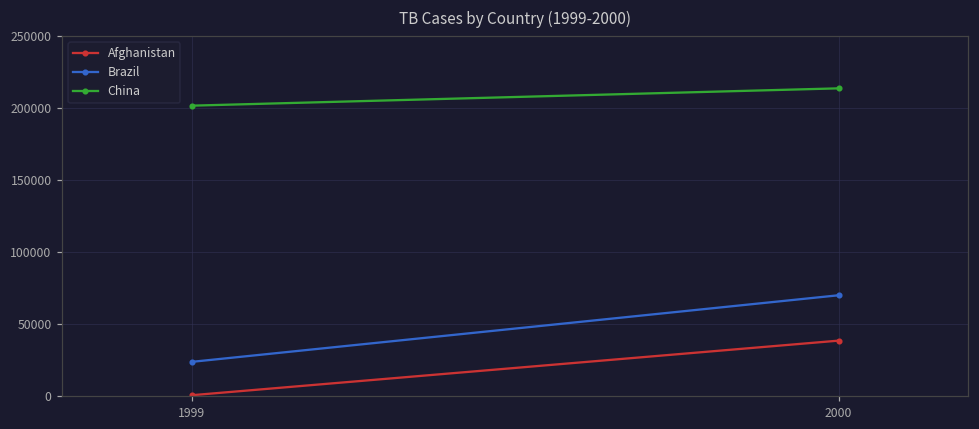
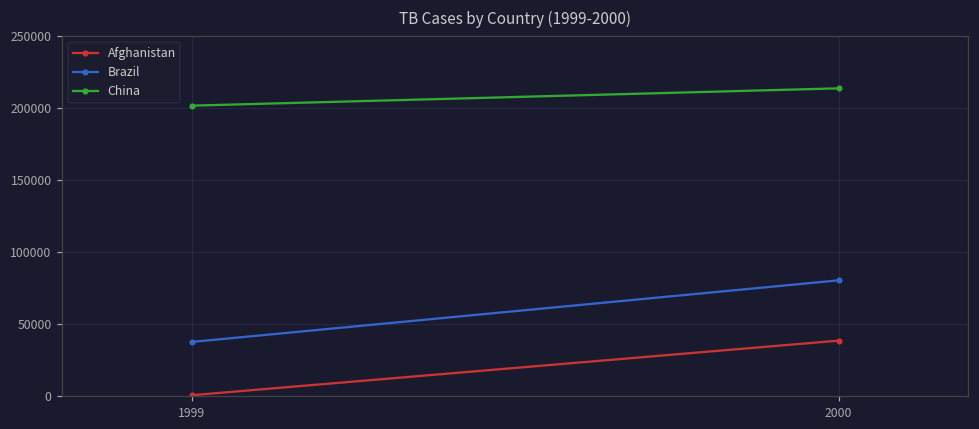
Brazil, 1999: 24000 -> 38000
Brazil, 2000: 70000 -> 80000
